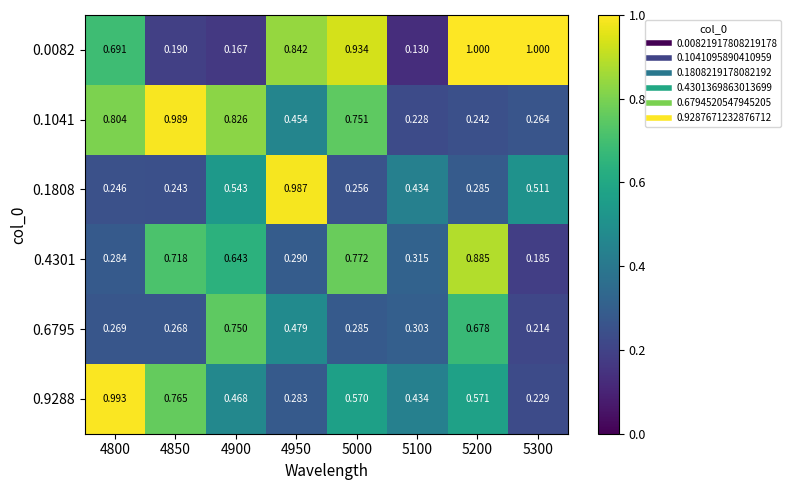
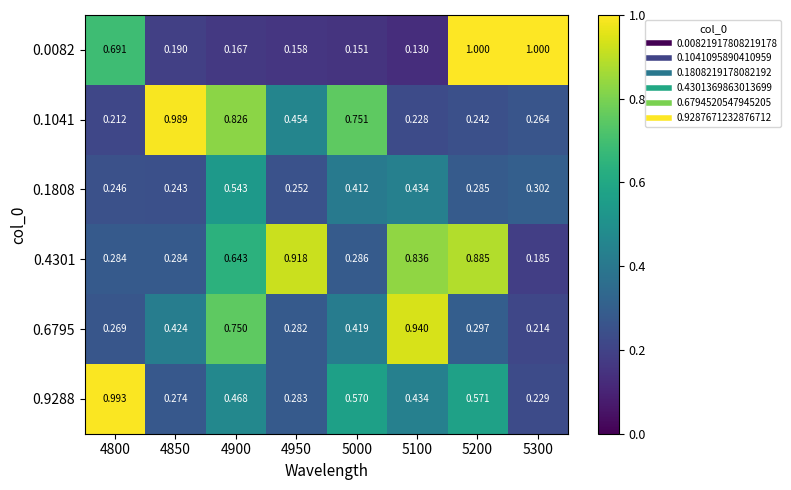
0.0082, 4950: 0.842 -> 0.158
0.0082, 5000: 0.934 -> 0.151
0.1041, 4800: 0.804 -> 0.212
0.1808, 4950: 0.987 -> 0.252
0.1808, 5000: 0.256 -> 0.412
0.1808, 5300: 0.511 -> 0.302
0.4301, 4850: 0.718 -> 0.284
0.4301, 4950: 0.290 -> 0.918
0.4301, 5000: 0.772 -> 0.286
0.4301, 5100: 0.315 -> 0.836
0.6795, 4850: 0.268 -> 0.424
0.6795, 4950: 0.479 -> 0.282
0.6795, 5000: 0.285 -> 0.419
0.6795, 5100: 0.303 -> 0.940
0.6795, 5200: 0.678 -> 0.297
0.9288, 4850: 0.765 -> 0.274
